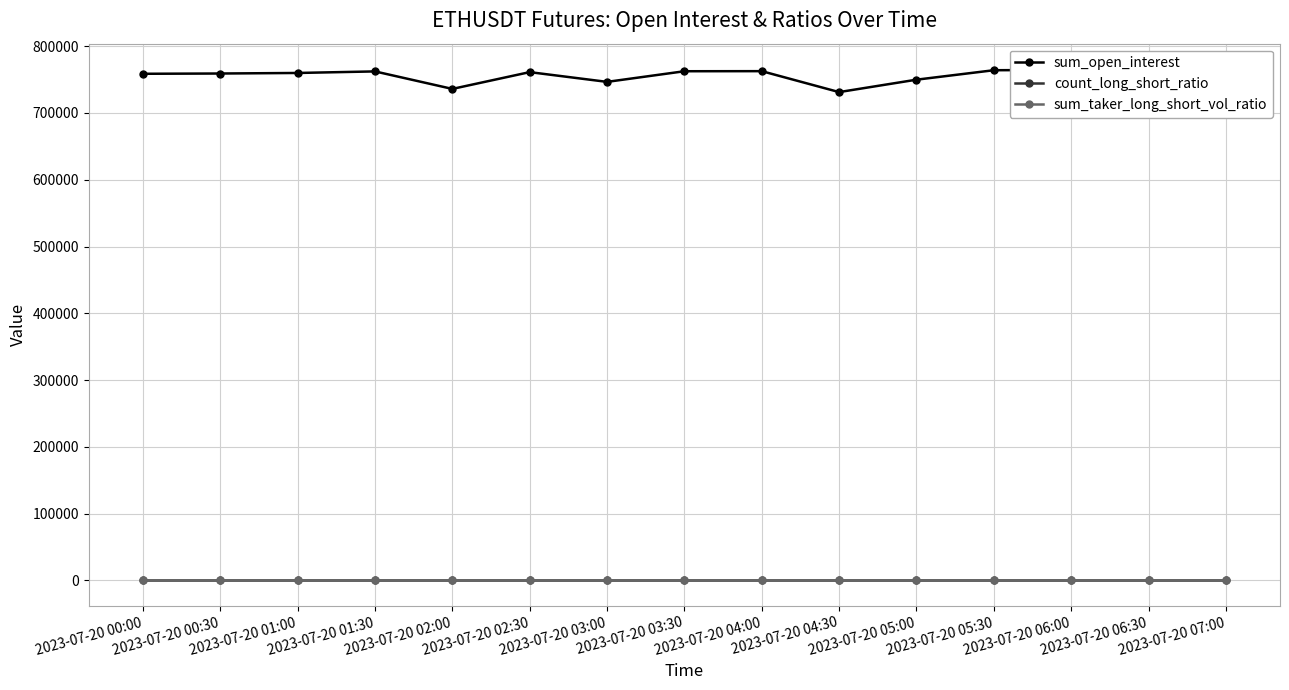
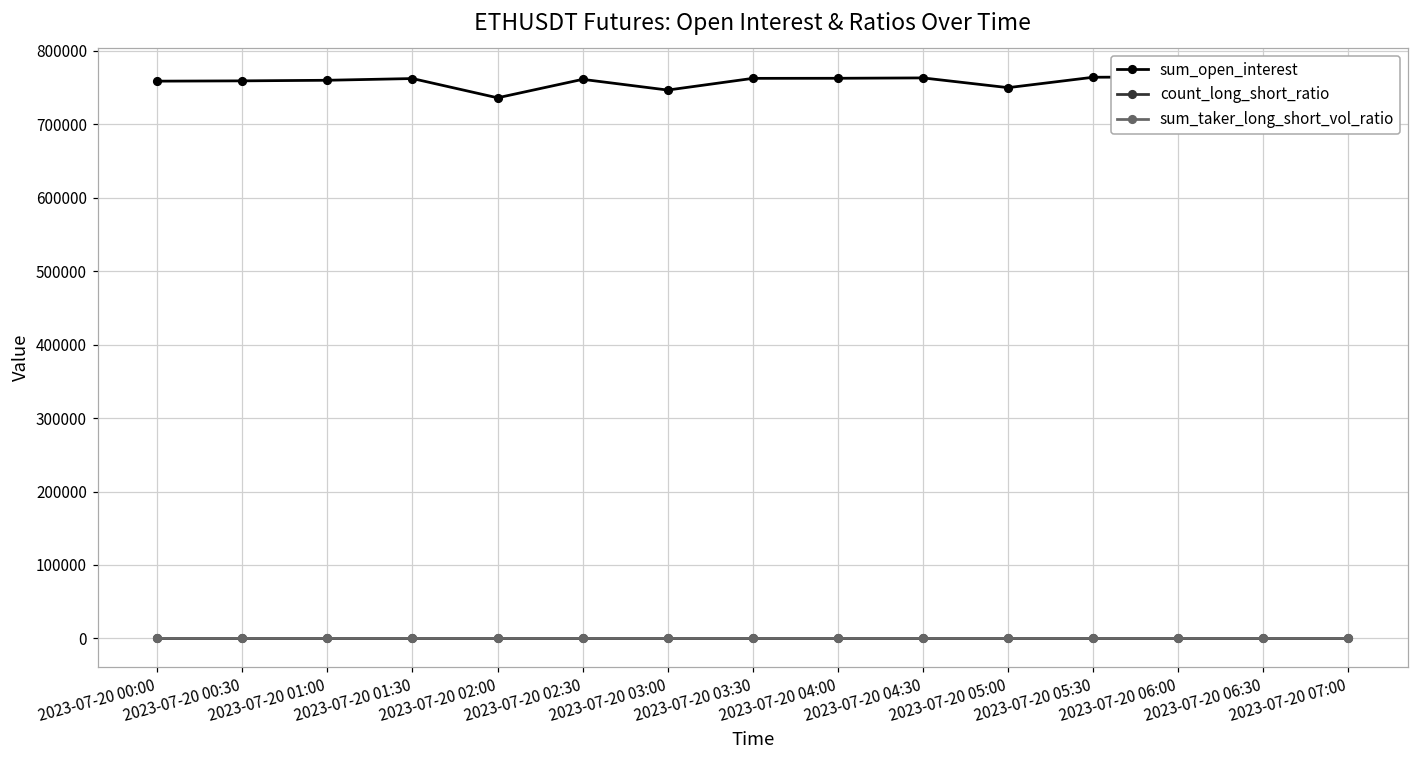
sum_open_interest, 2023-07-20 04:30: 730000 -> 760000
